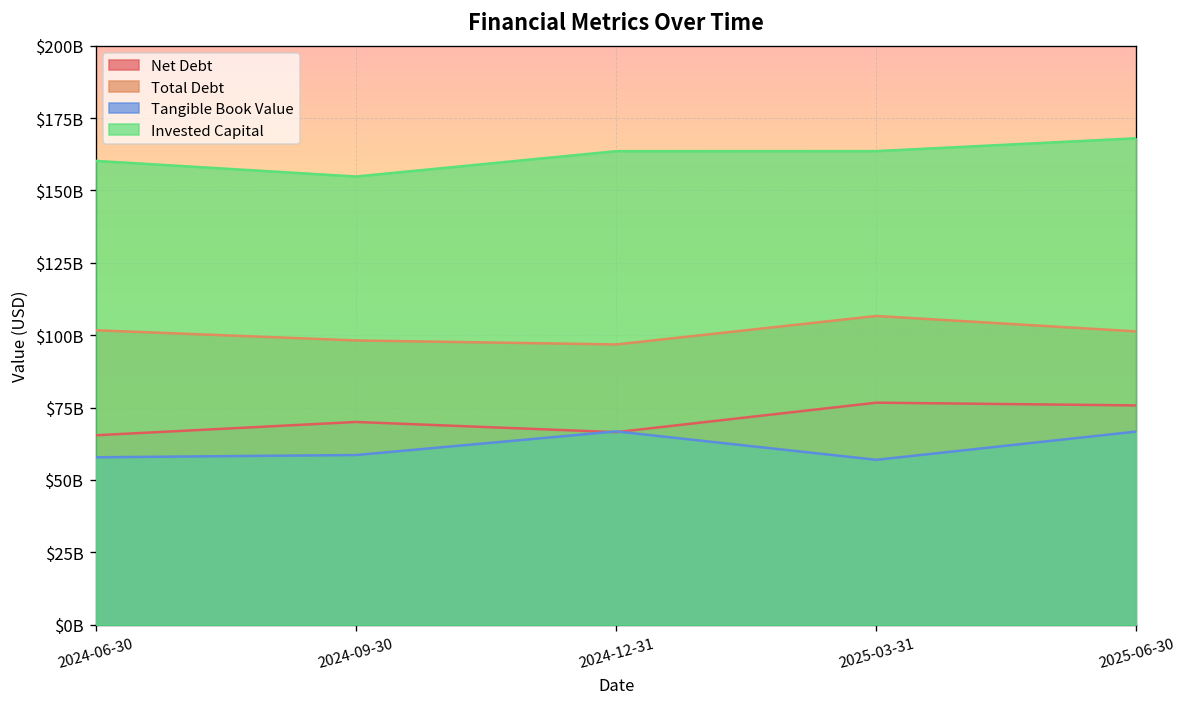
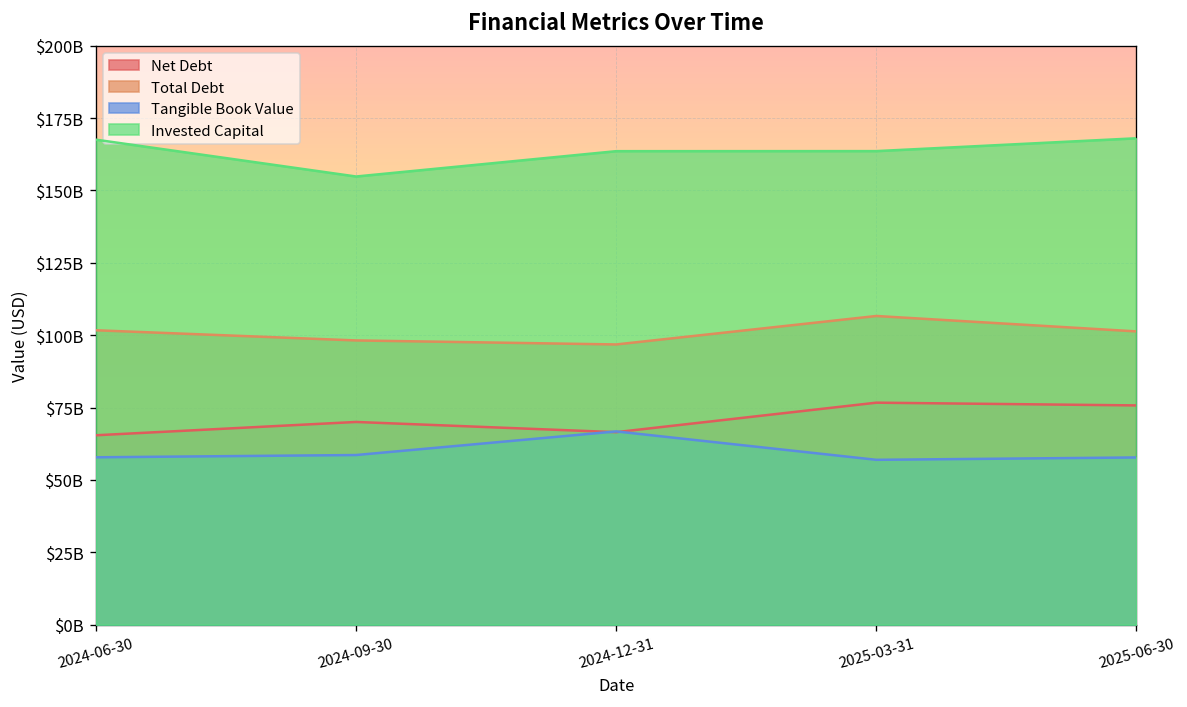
Invested Capital, 2024-06-30: $160000000000 -> $168000000000
Tangible Book Value, 2025-06-30: $67000000000 -> $58000000000
